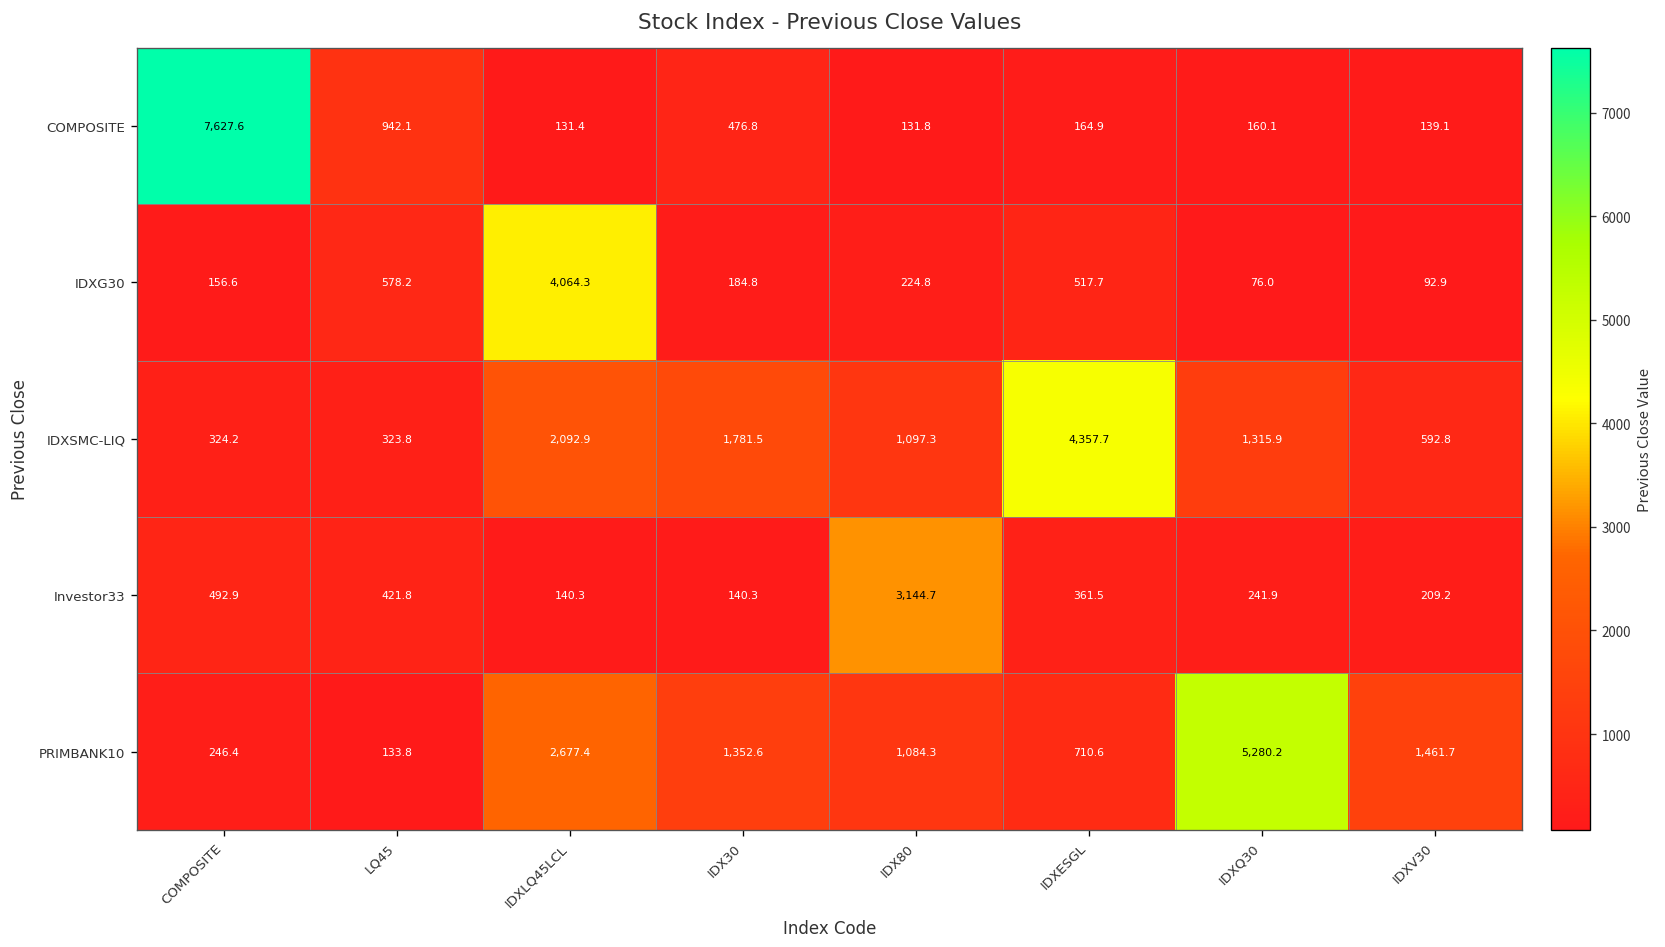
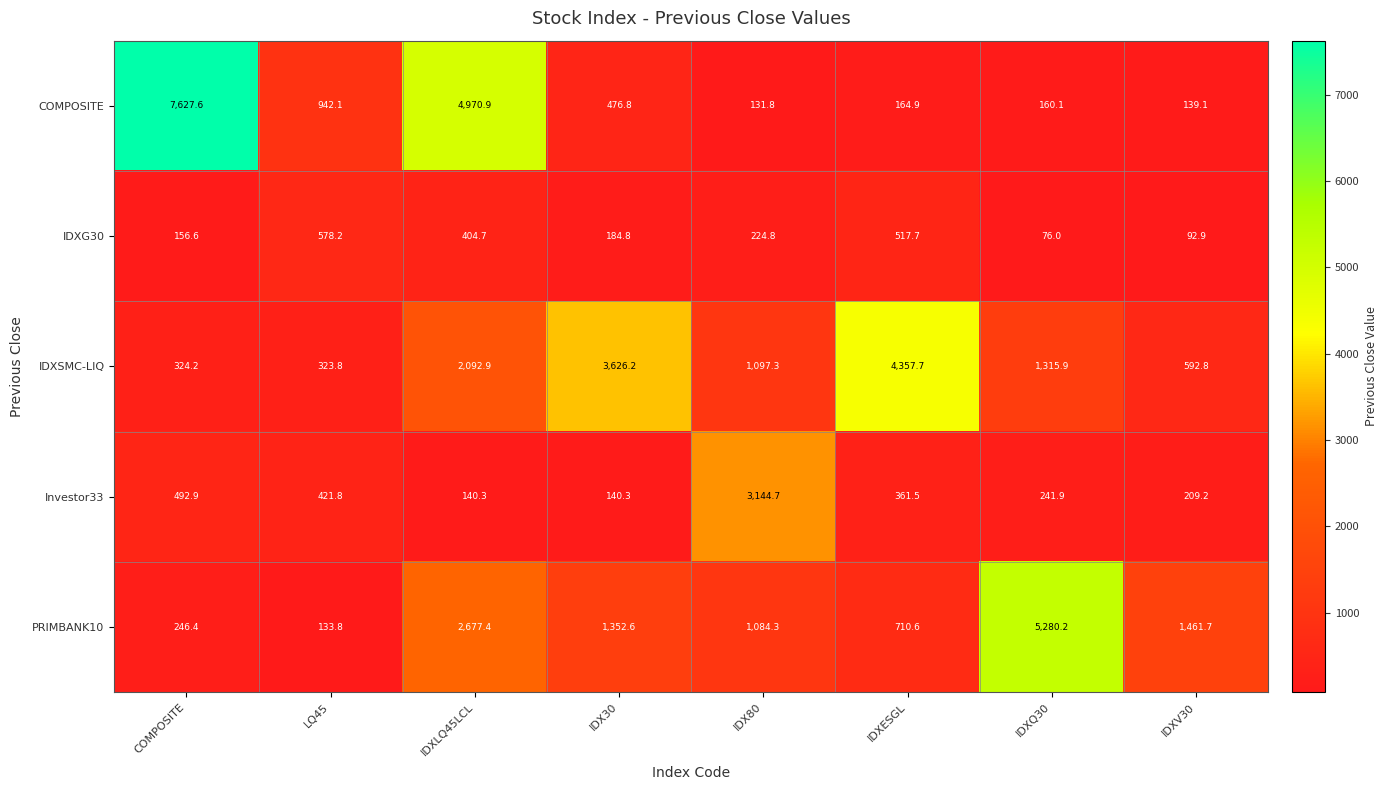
COMPOSITE, IDXLQ45LCL: 131.4 -> 4,970.9
IDXG30, IDXLQ45LCL: 4,064.3 -> 404.7
IDXSMC-LIQ, IDX30: 1,781.5 -> 3,626.2
